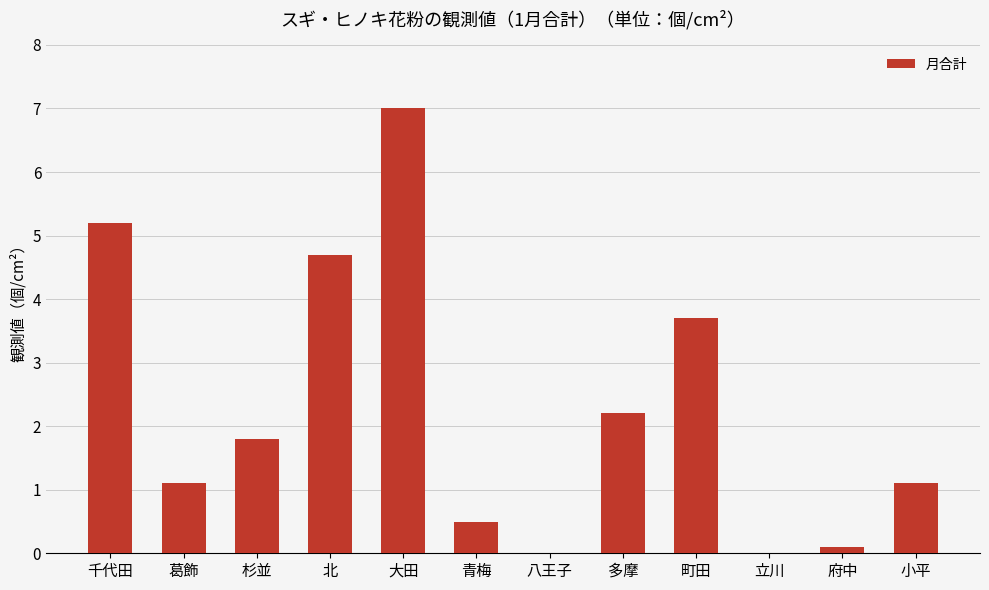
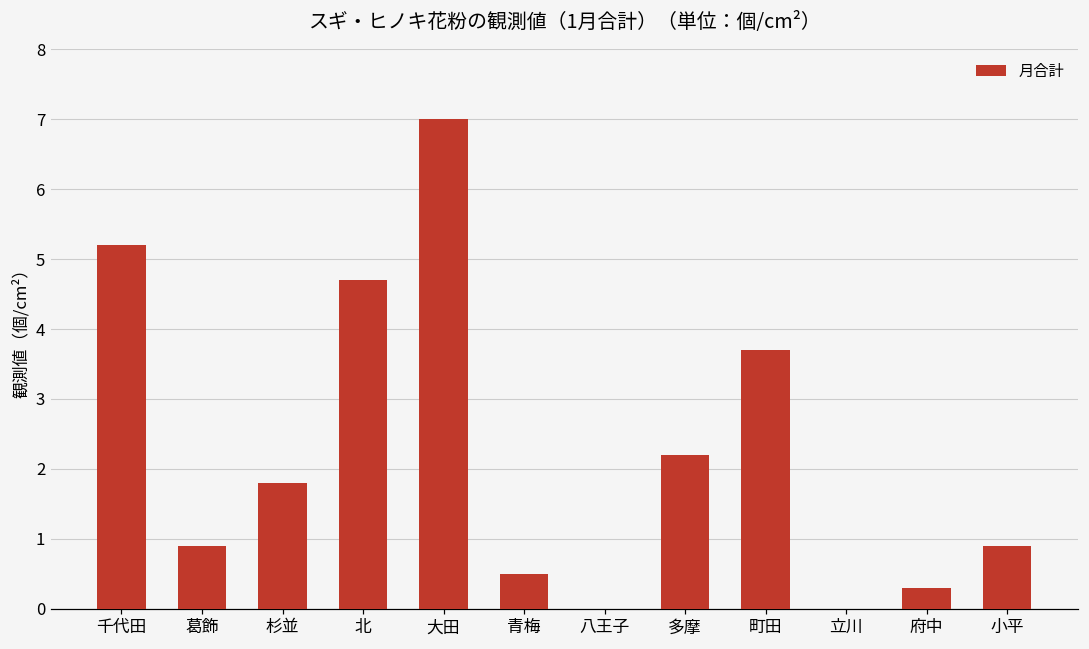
葛飾: 1.1 -> 0.9
府中: 0.1 -> 0.3
小平: 1.1 -> 0.9
